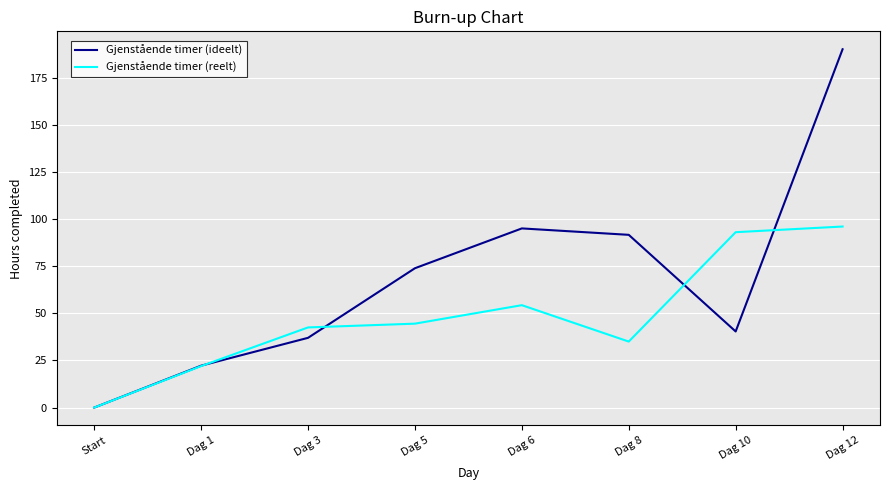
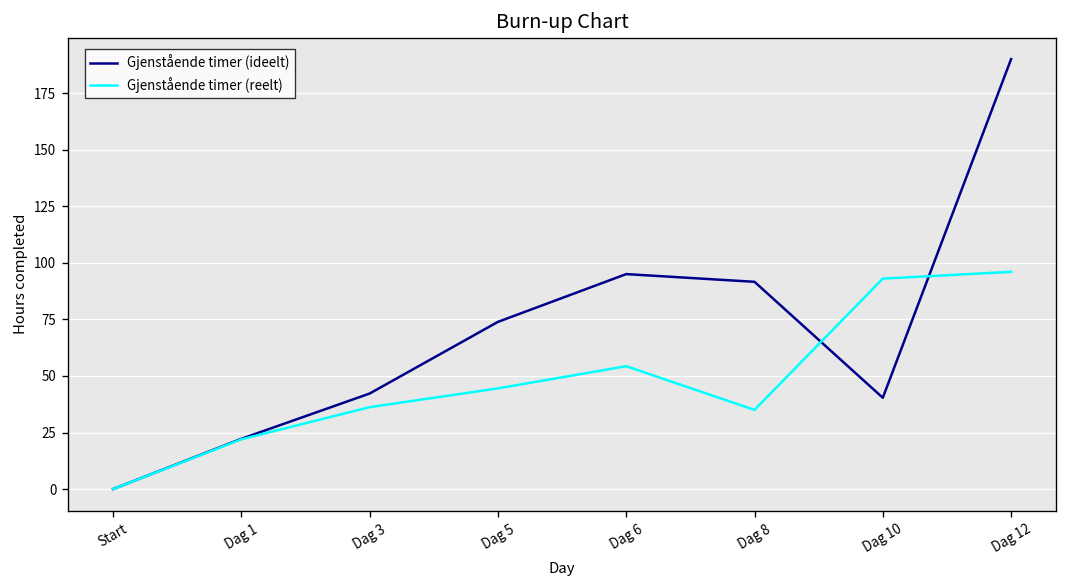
Gjenstående timer (ideelt), Dag 3: 37 -> 42
Gjenstående timer (reelt), Dag 3: 43 -> 36
